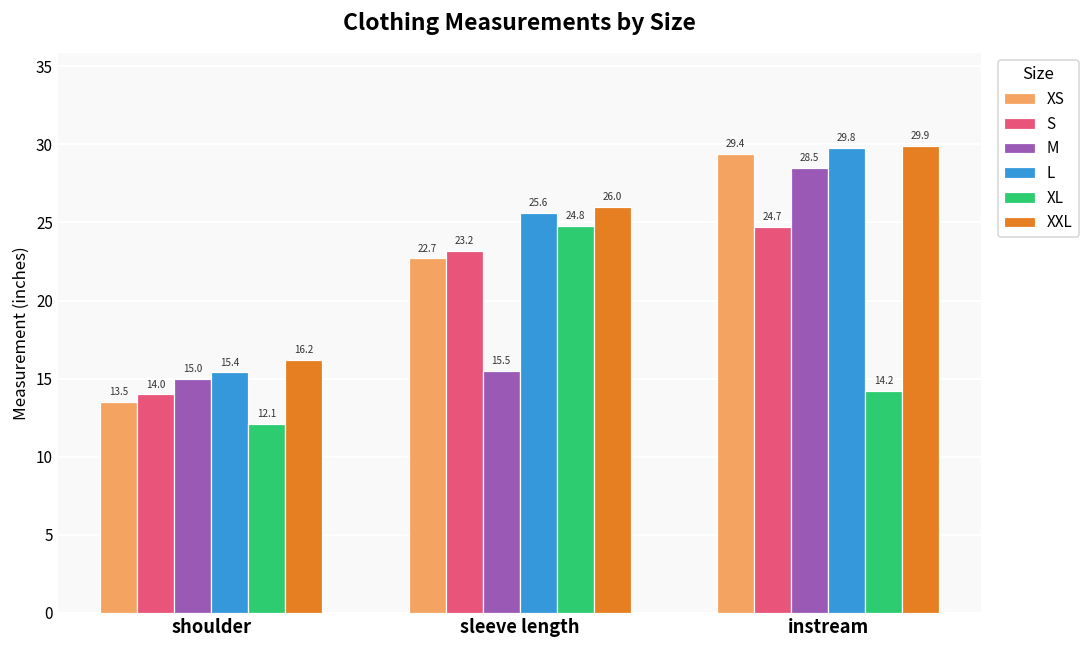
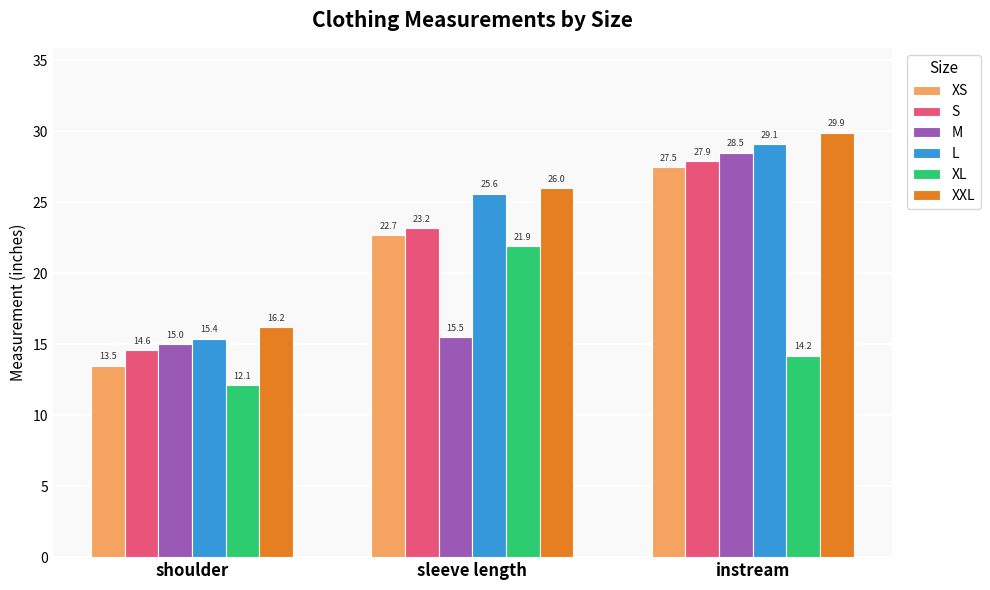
S, shoulder: 14.0 -> 14.6
XL, sleeve length: 24.8 -> 21.9
XS, instream: 29.4 -> 27.5
S, instream: 24.7 -> 27.9
L, instream: 29.8 -> 29.1
